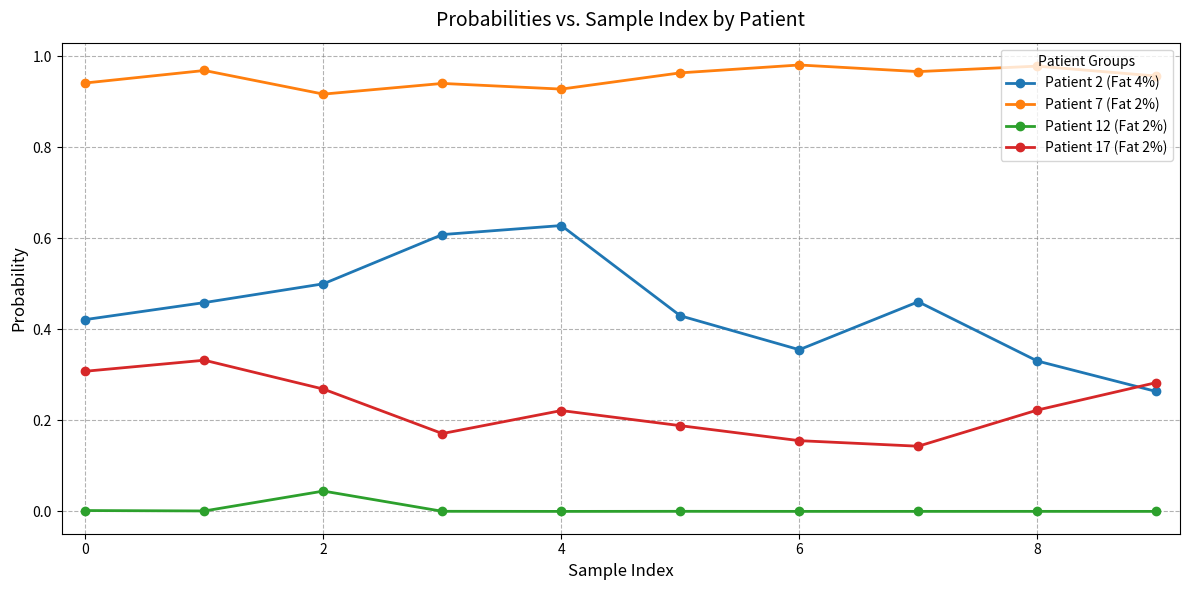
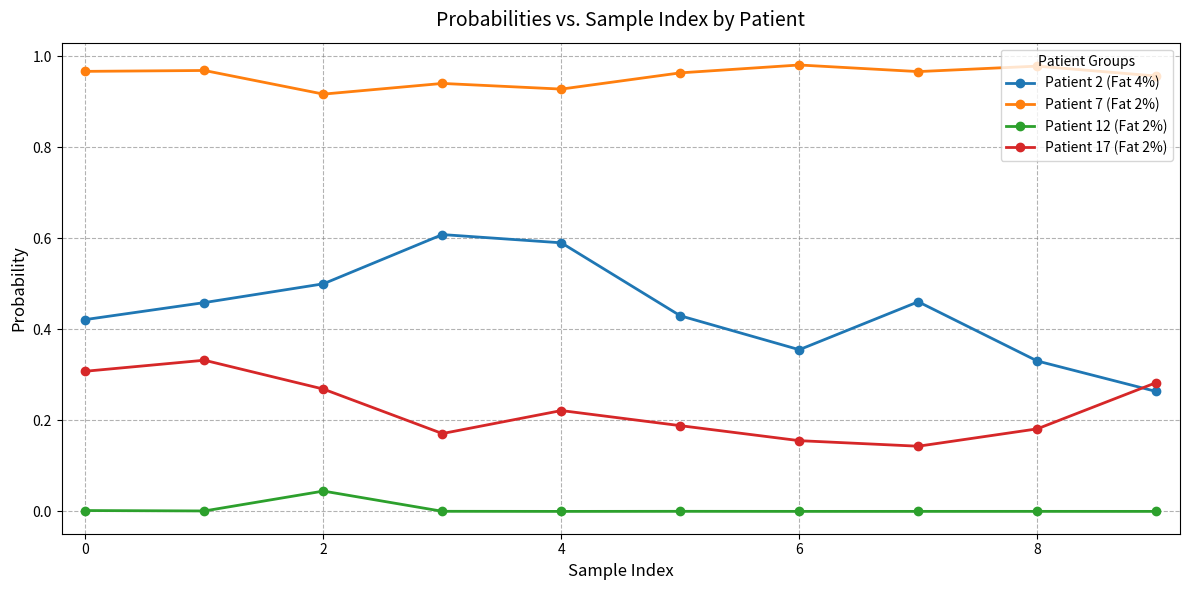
Patient 7 (Fat 2%), 0: 0.94 -> 0.97
Patient 2 (Fat 4%), 4: 0.63 -> 0.59
Patient 17 (Fat 2%), 8: 0.22 -> 0.18
